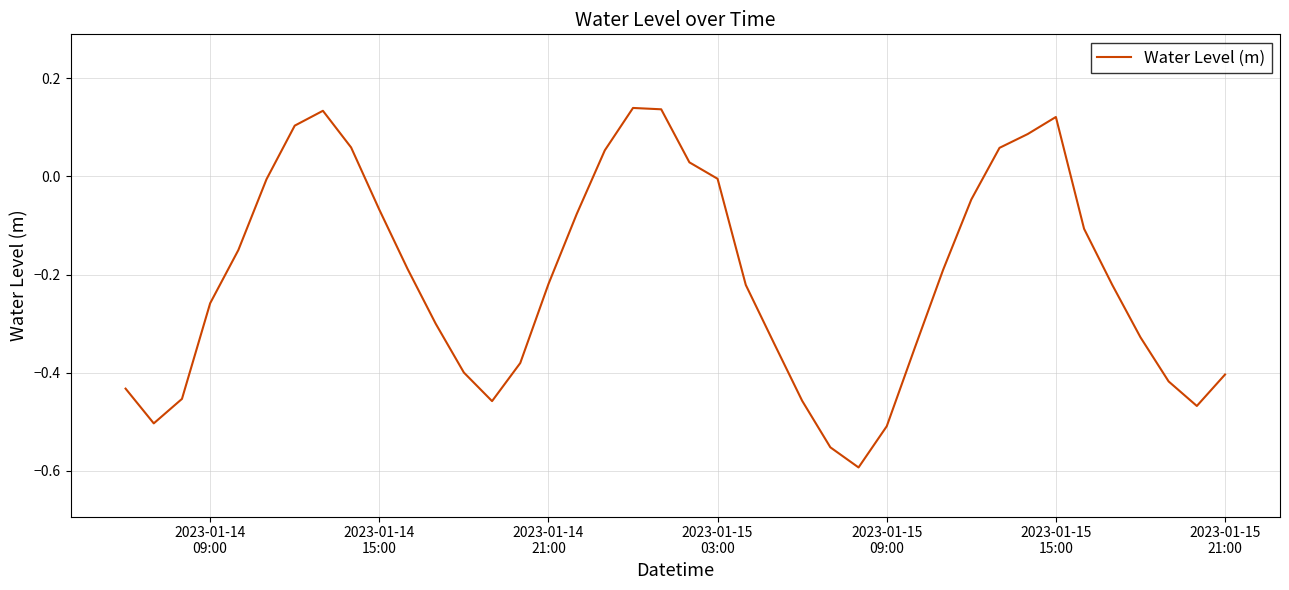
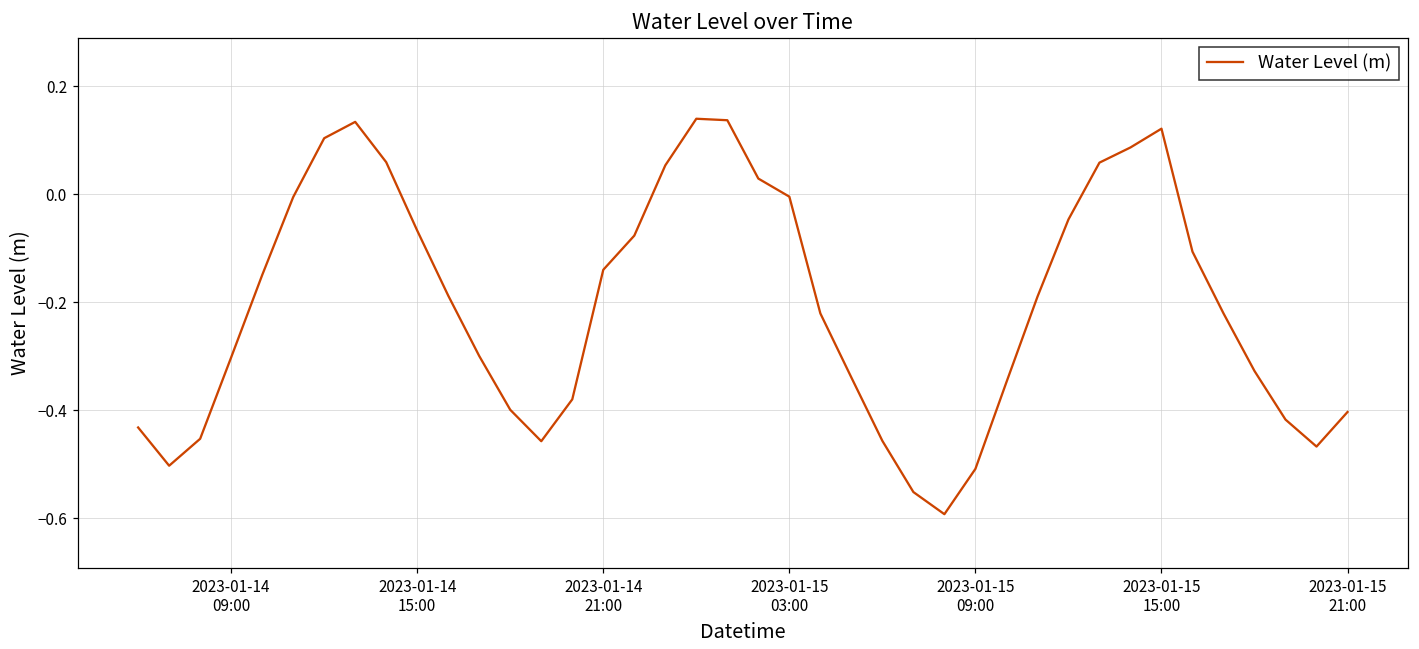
2023-01-14 09:00: -0.26 -> -0.30
2023-01-14 21:00: -0.22 -> -0.14
